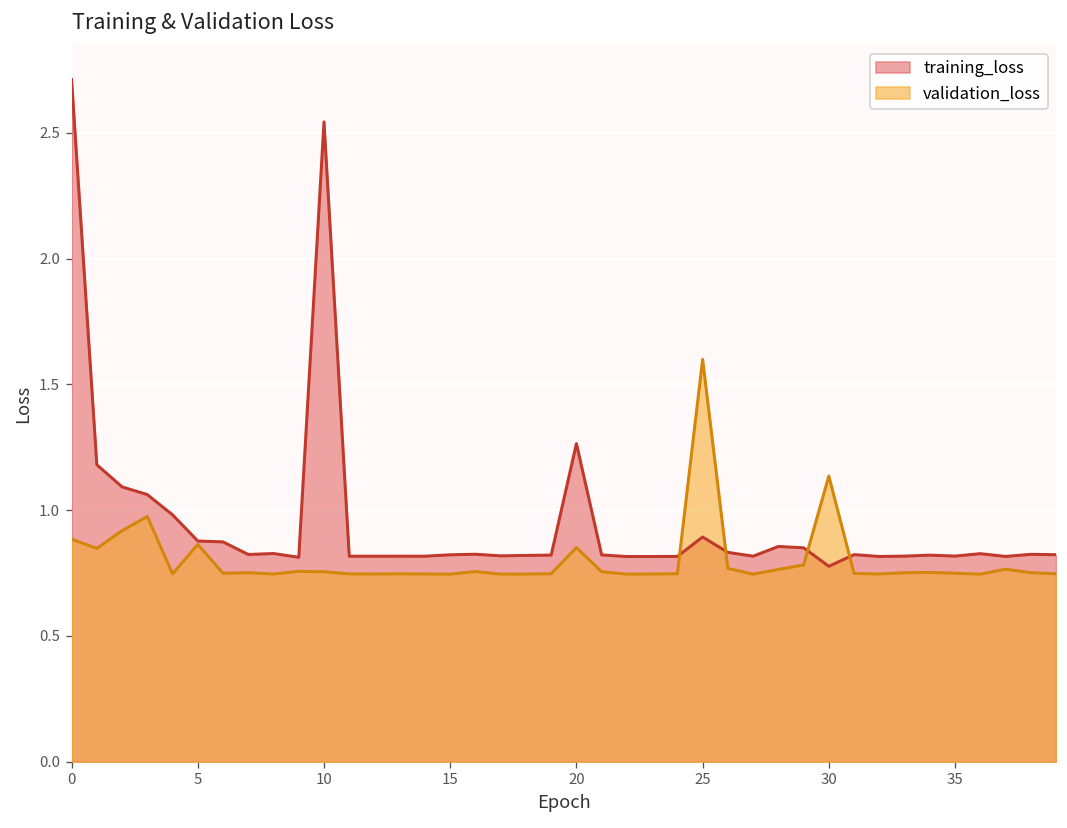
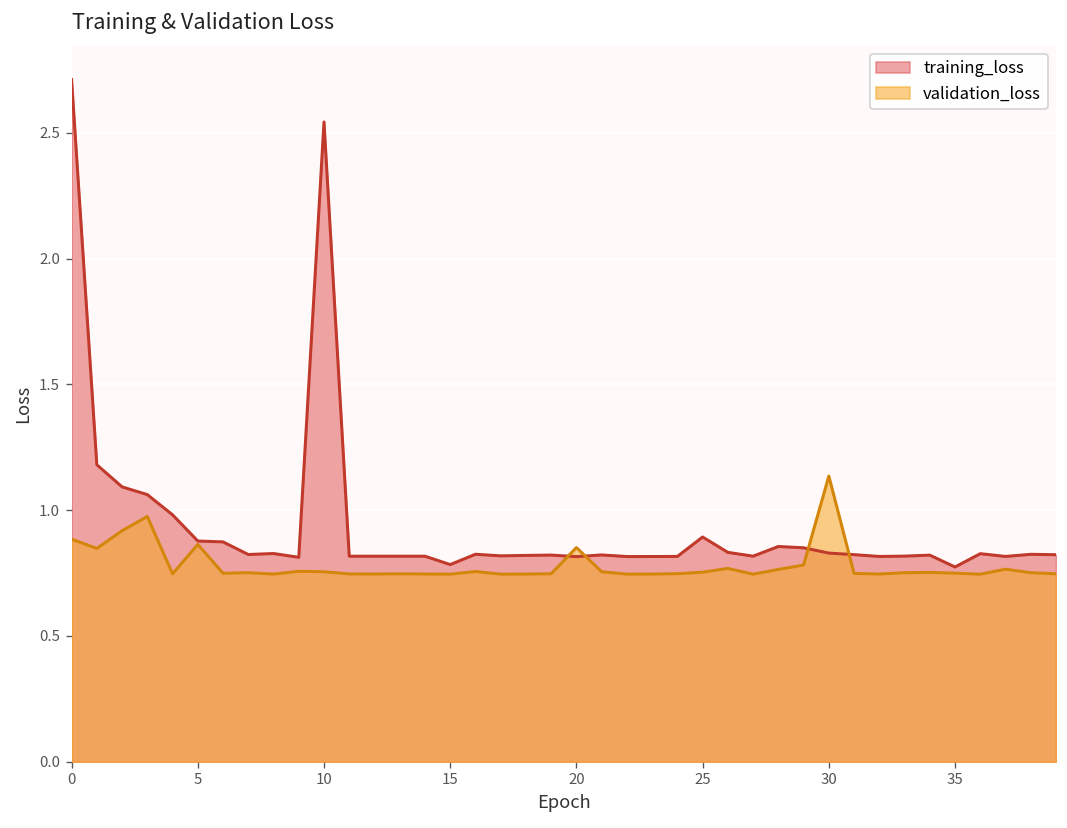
training_loss, 15: 0.82 -> 0.78
training_loss, 20: 1.26 -> 0.82
validation_loss, 25: 1.60 -> 0.75
training_loss, 30: 0.78 -> 0.83
training_loss, 35: 0.82 -> 0.77
